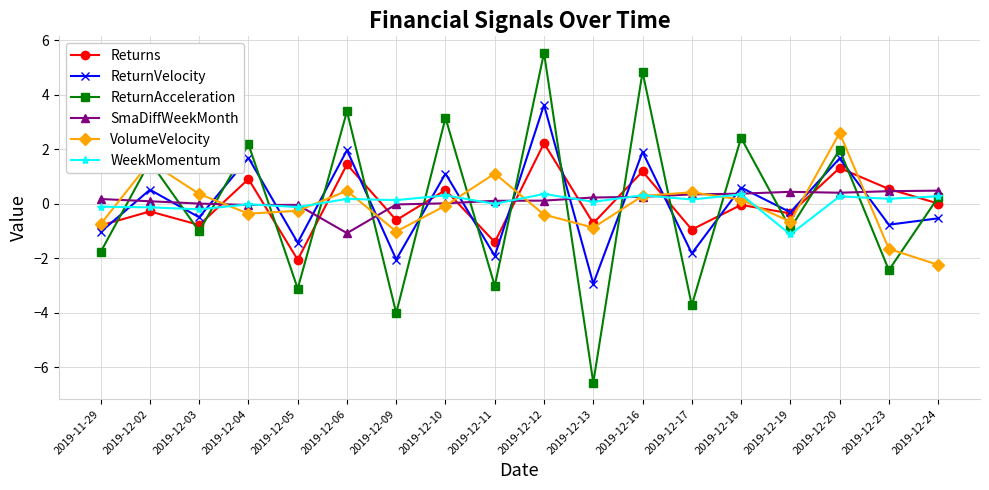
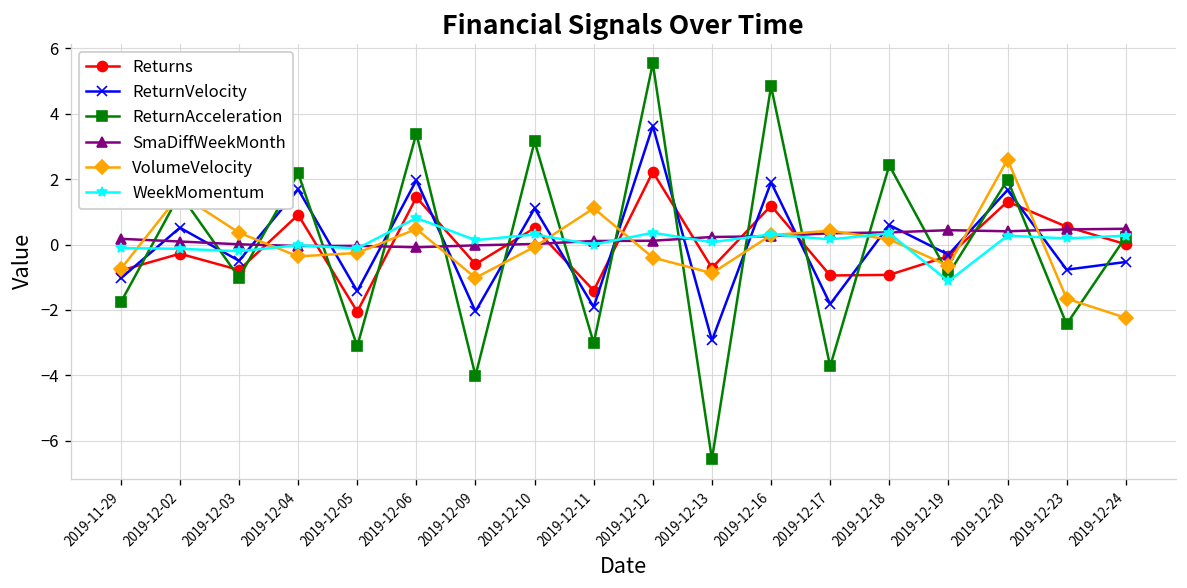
SmaDiffWeekMonth, 2019-12-06: -1.1 -> -0.1
WeekMomentum, 2019-12-06: 0.2 -> 0.8
Returns, 2019-12-18: 0.0 -> -0.9
